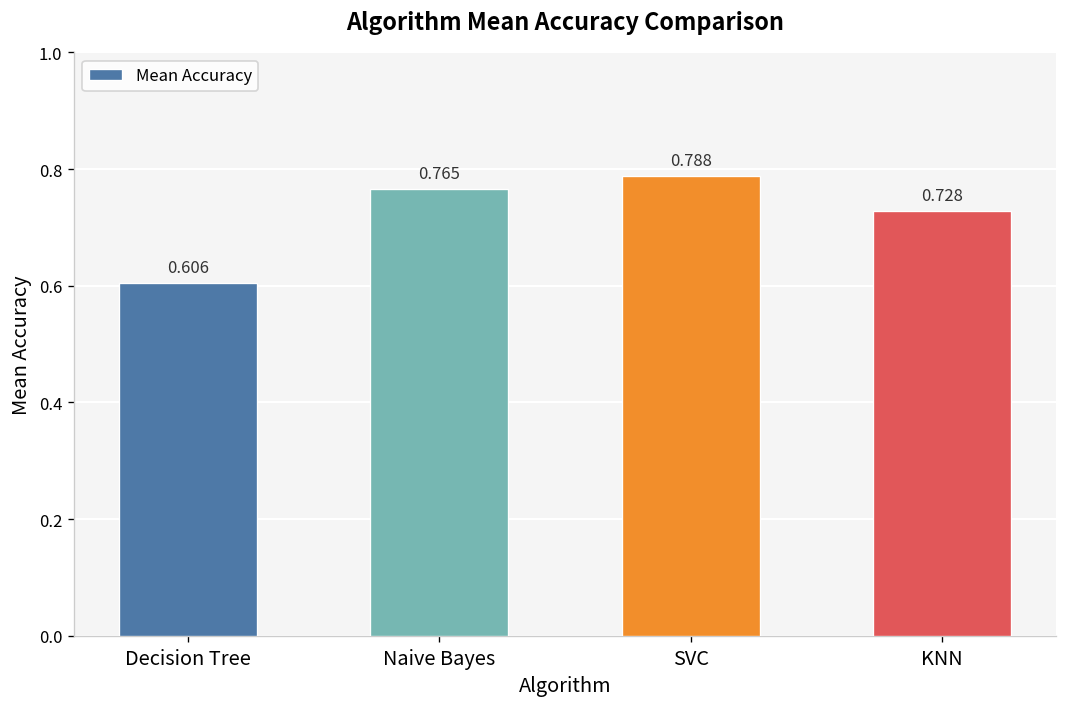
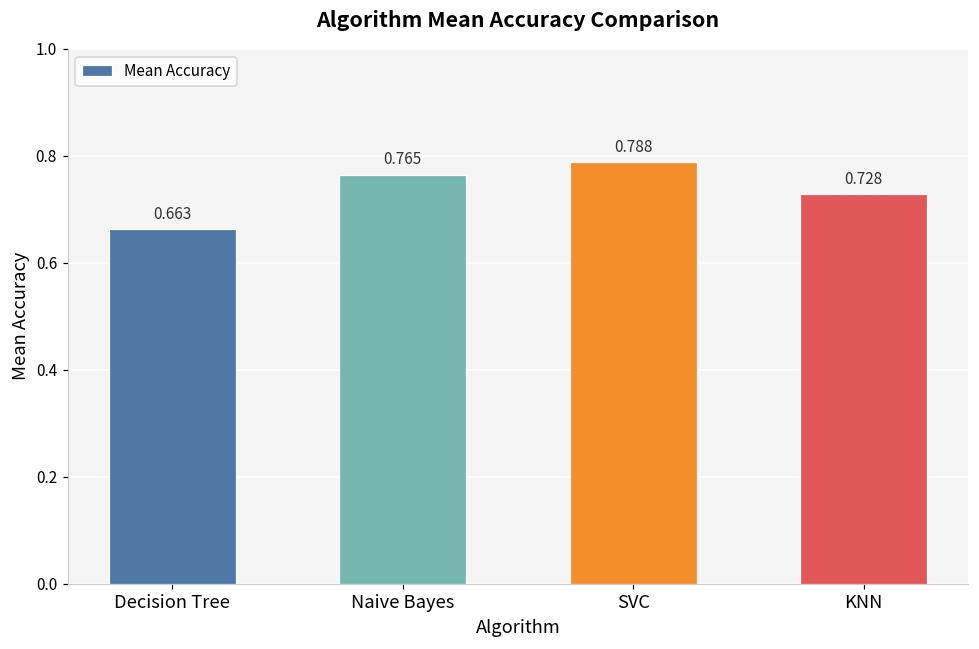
Decision Tree: 0.606 -> 0.663
